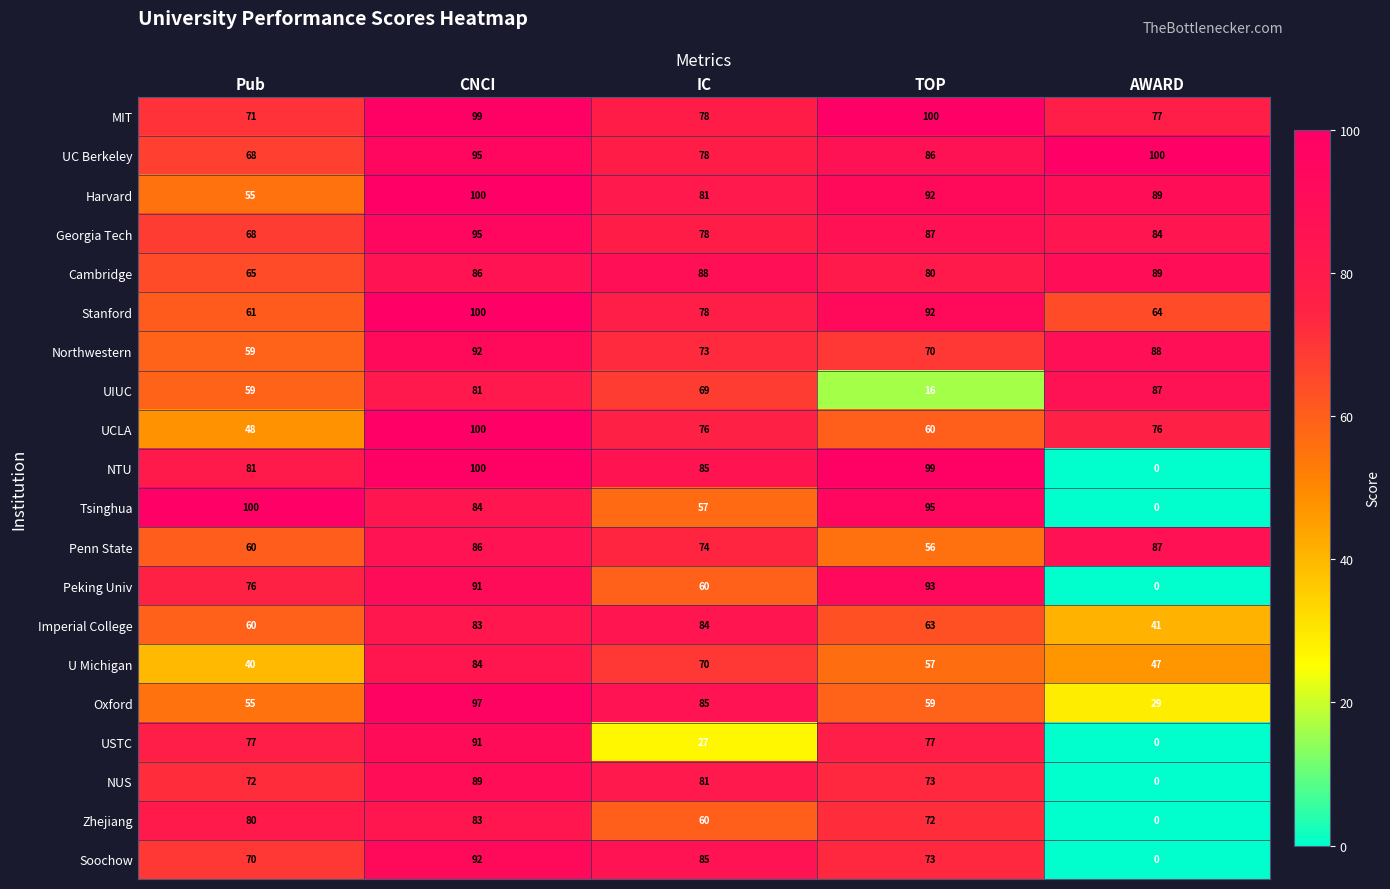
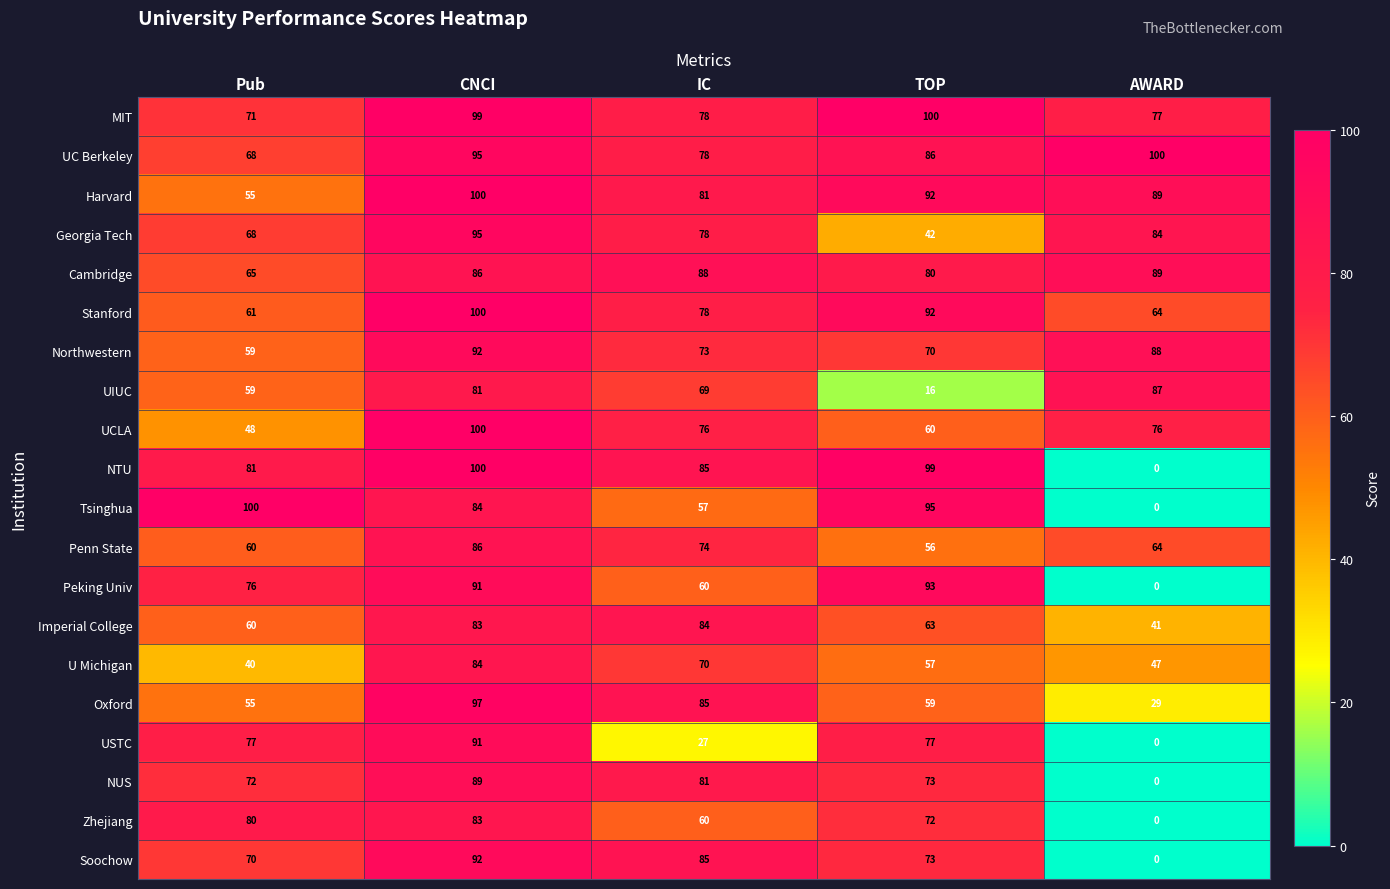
Georgia Tech, TOP: 87 -> 42
Penn State, AWARD: 87 -> 64
